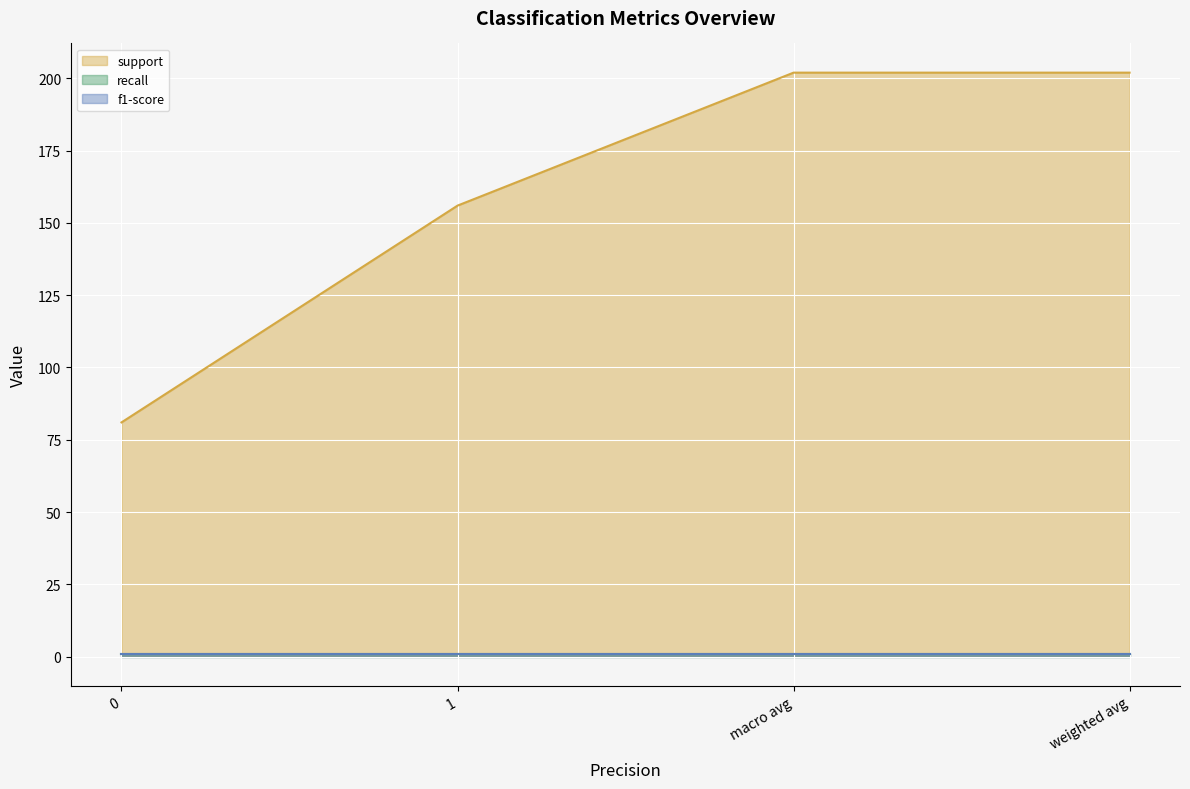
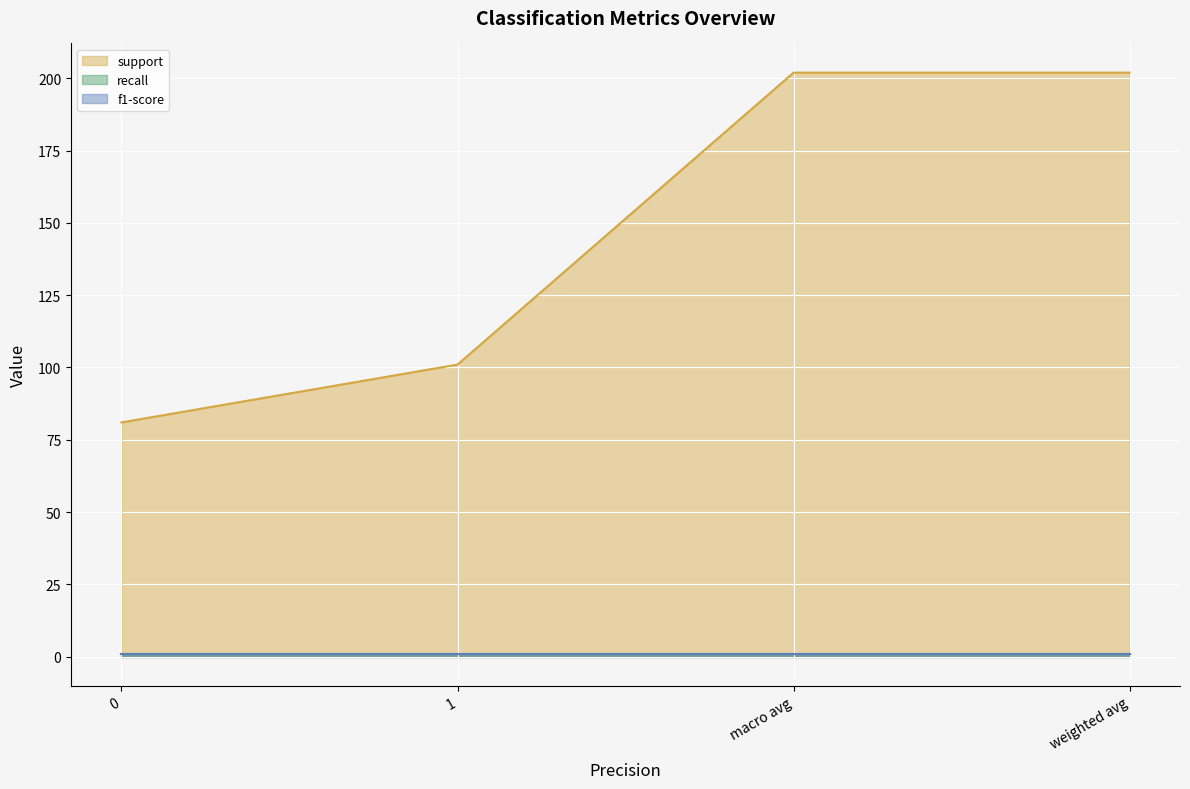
support, 1: 156 -> 101
